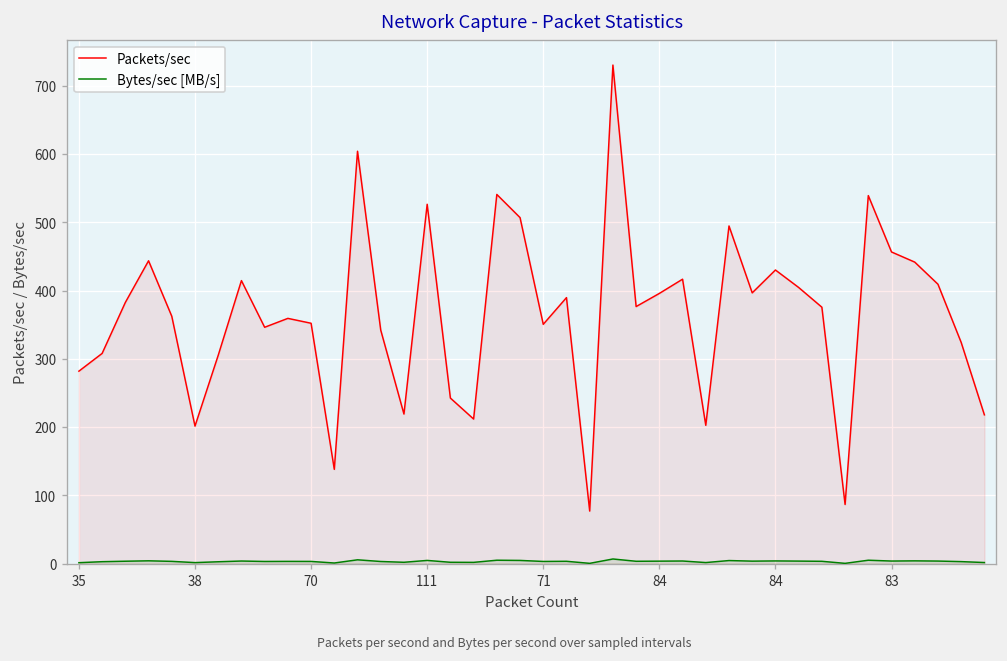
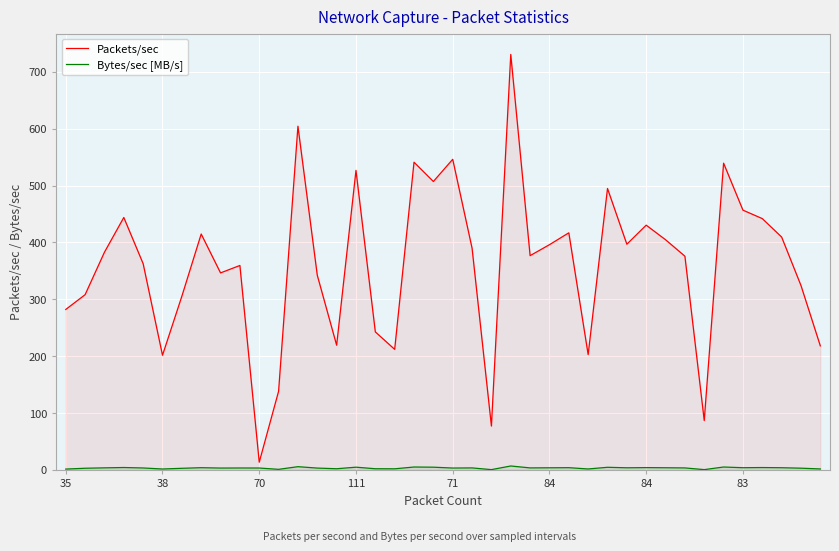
Packets/sec, 70: 350 -> 10
Packets/sec, 71: 350 -> 550
